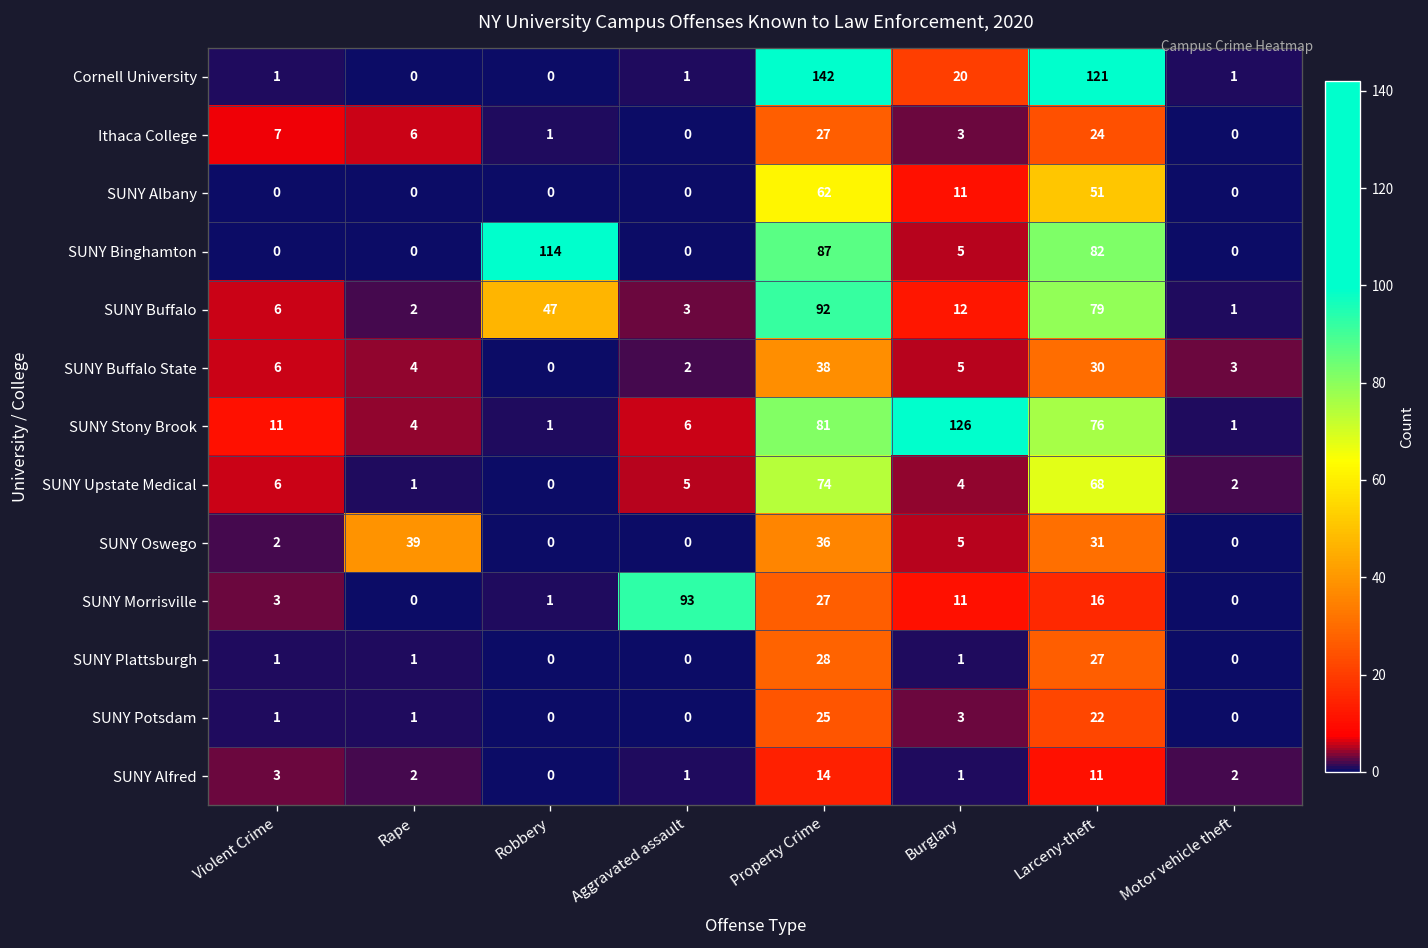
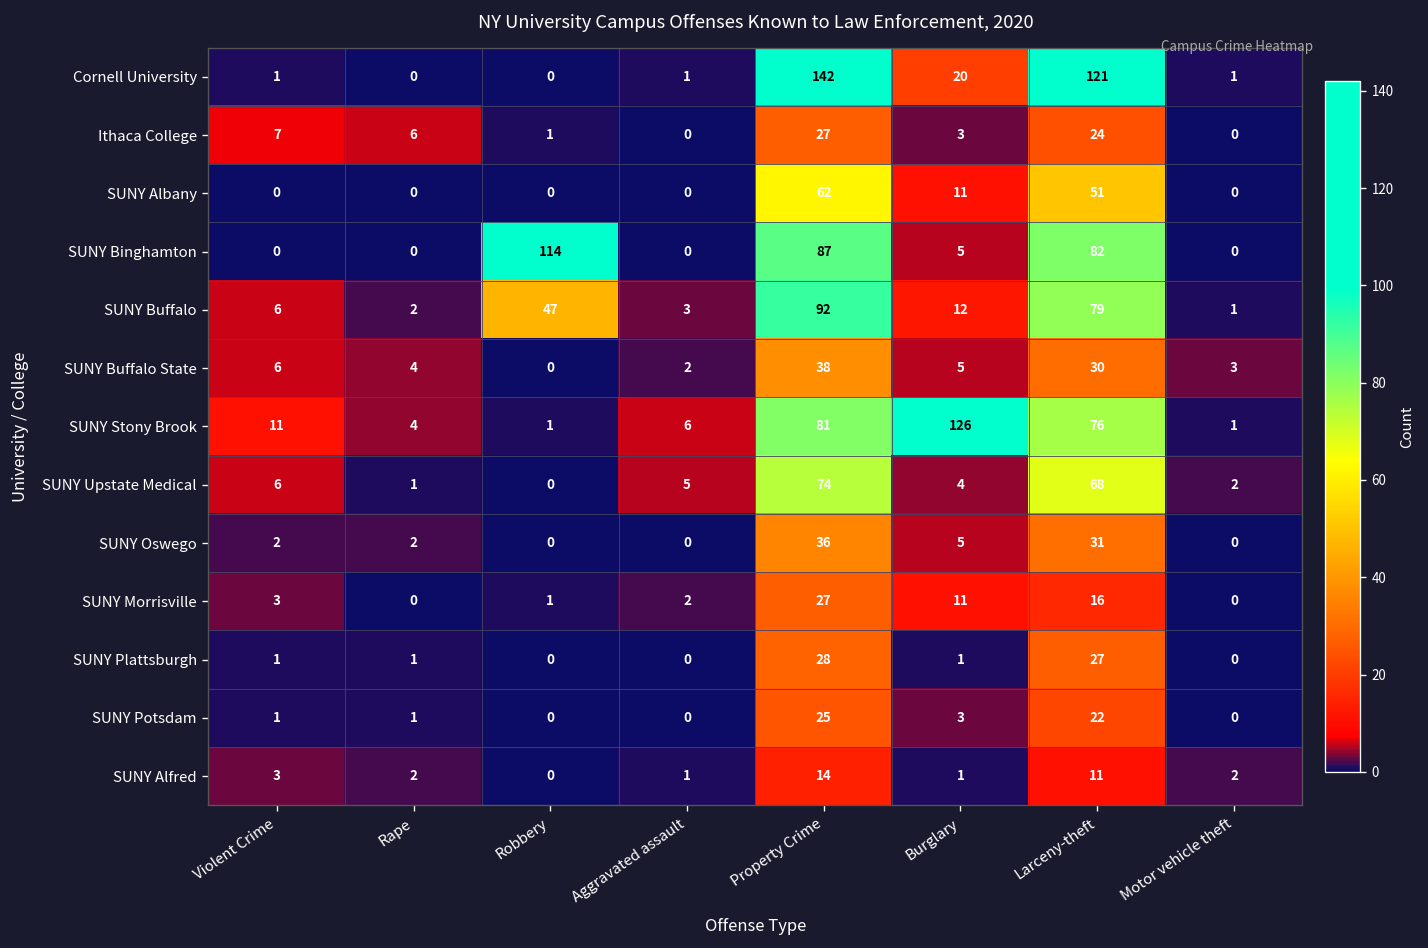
SUNY Oswego, Rape: 39 -> 2
SUNY Morrisville, Aggravated assault: 93 -> 2
